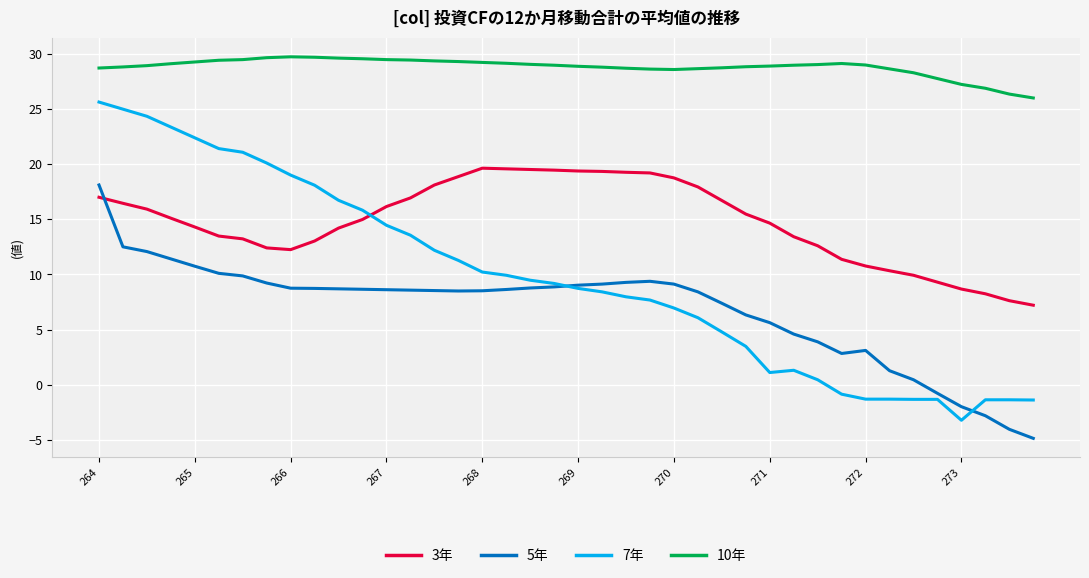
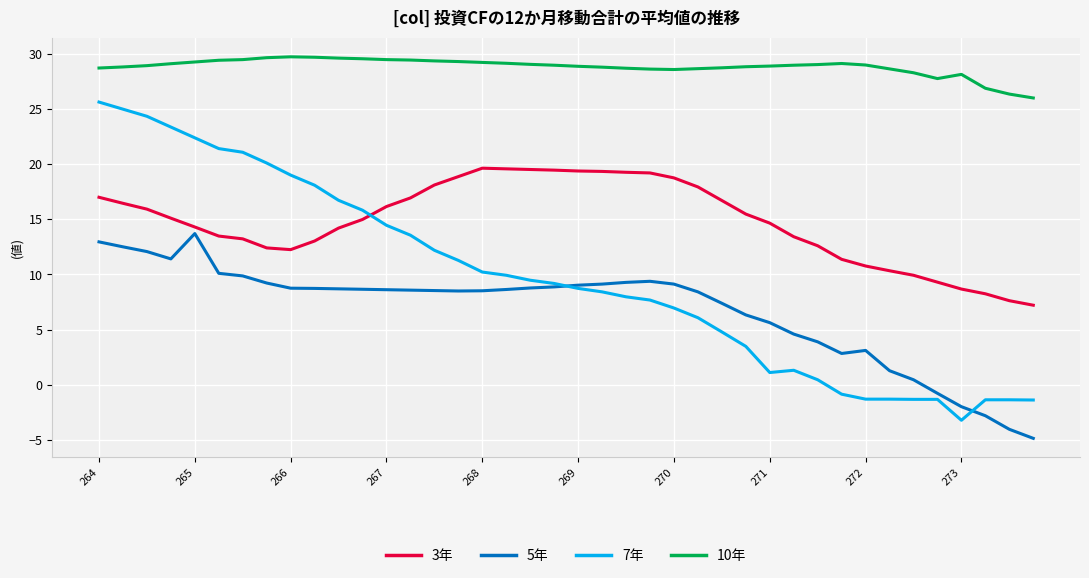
5年, 264: 18.1 -> 12.9
5年, 265: 10.7 -> 13.7
10年, 273: 27.2 -> 28.1
